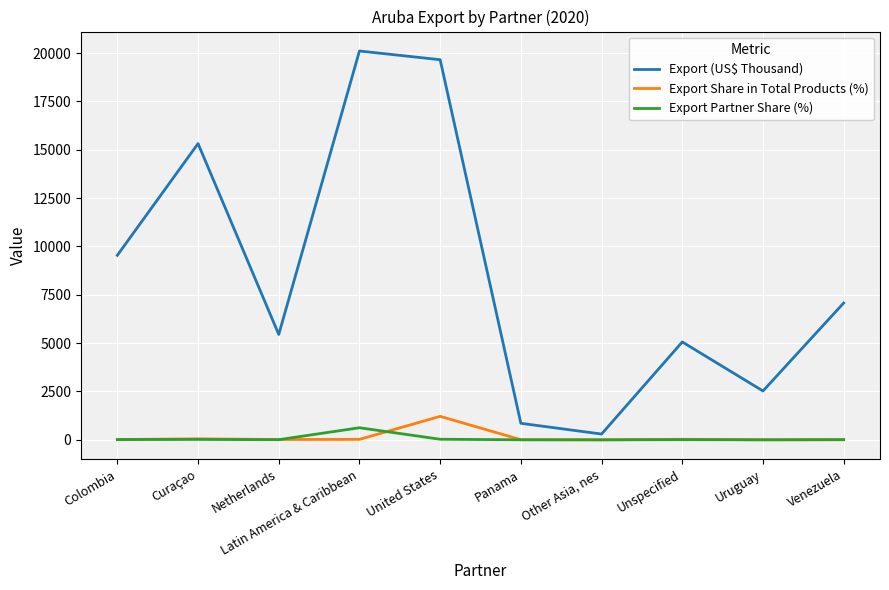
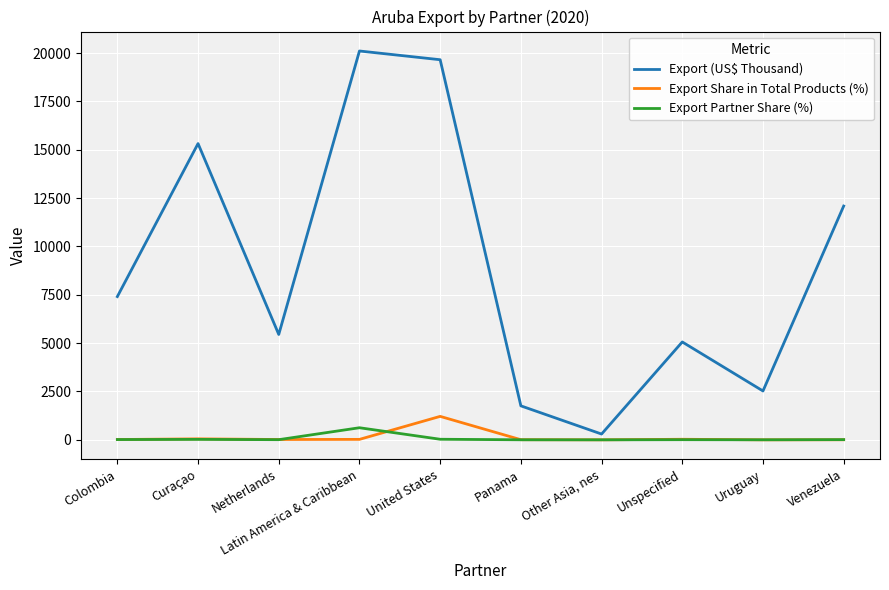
Export (US$ Thousand), Colombia: 9500 -> 7400
Export (US$ Thousand), Panama: 900 -> 1800
Export (US$ Thousand), Venezuela: 7100 -> 12100
